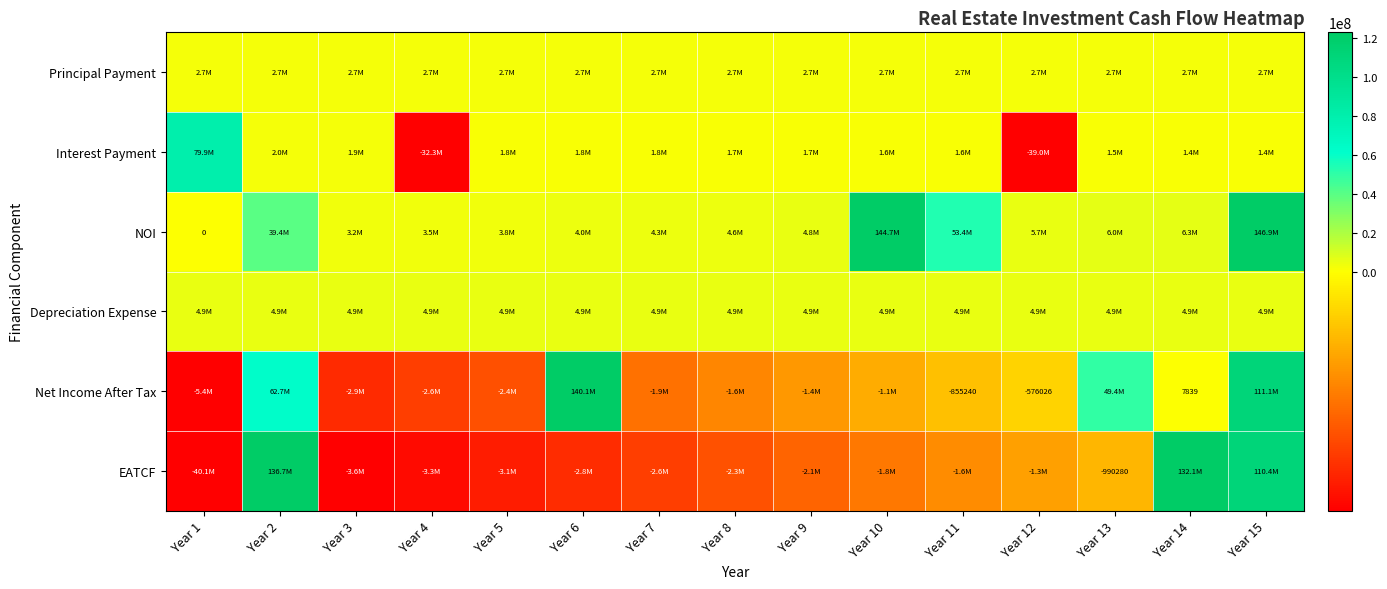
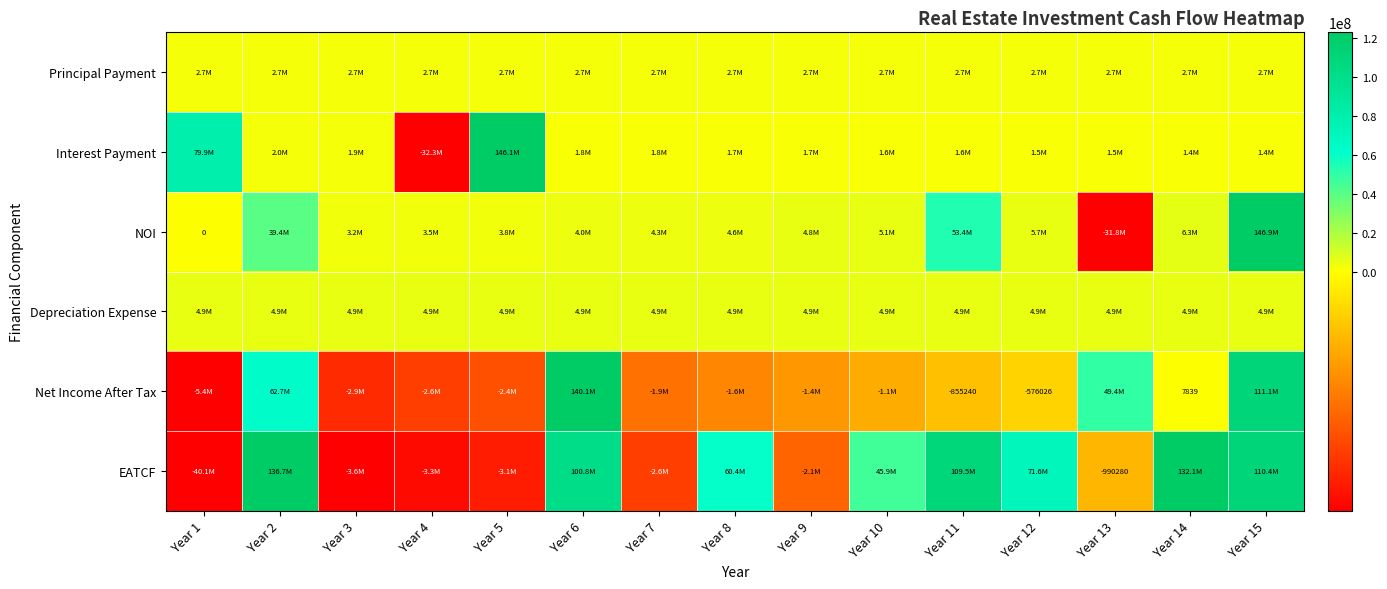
Interest Payment, Year 5: 1.8M -> 146.1M
Interest Payment, Year 12: -39.0M -> 1.5M
NOI, Year 10: 144.7M -> 5.1M
NOI, Year 13: 6.0M -> -31.8M
EATCF, Year 6: -2.8M -> 100.8M
EATCF, Year 8: -2.3M -> 60.4M
EATCF, Year 10: -1.8M -> 45.9M
EATCF, Year 11: -1.6M -> 109.5M
EATCF, Year 12: -1.3M -> 71.6M
